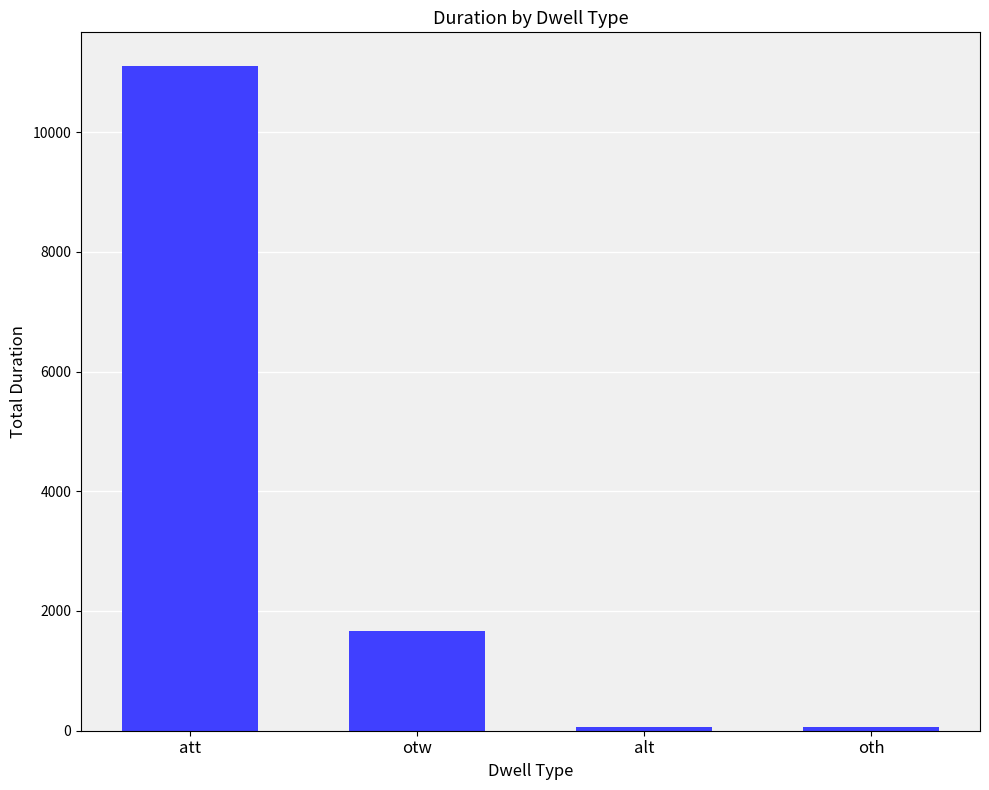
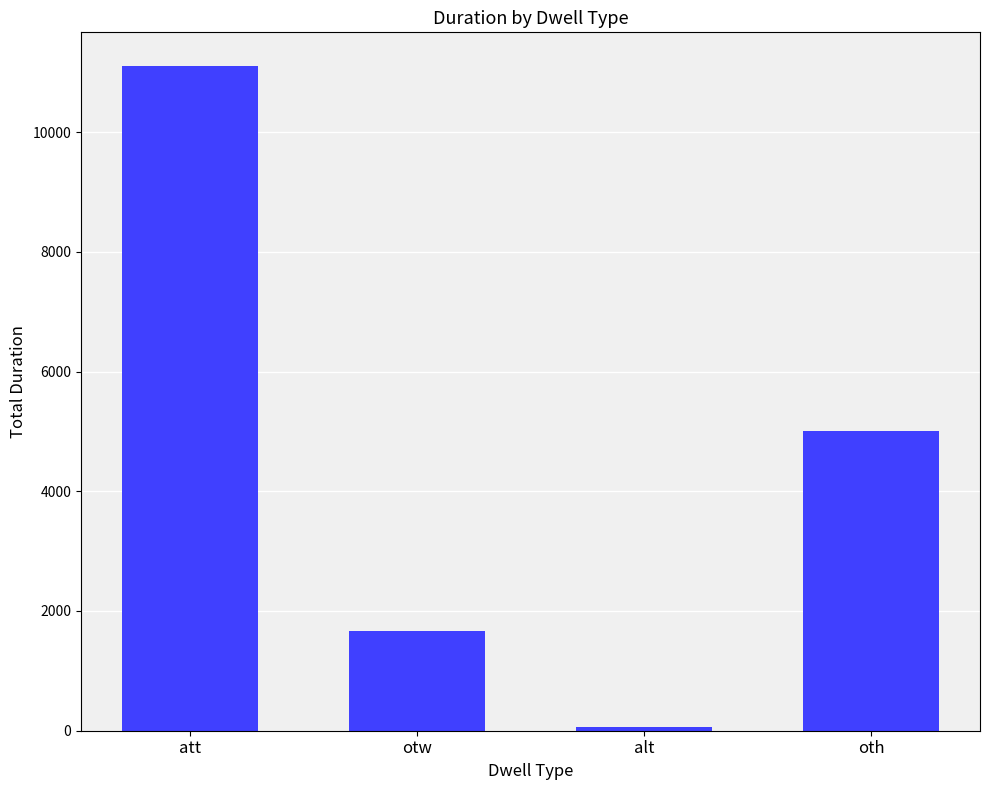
oth: 100 -> 5000
